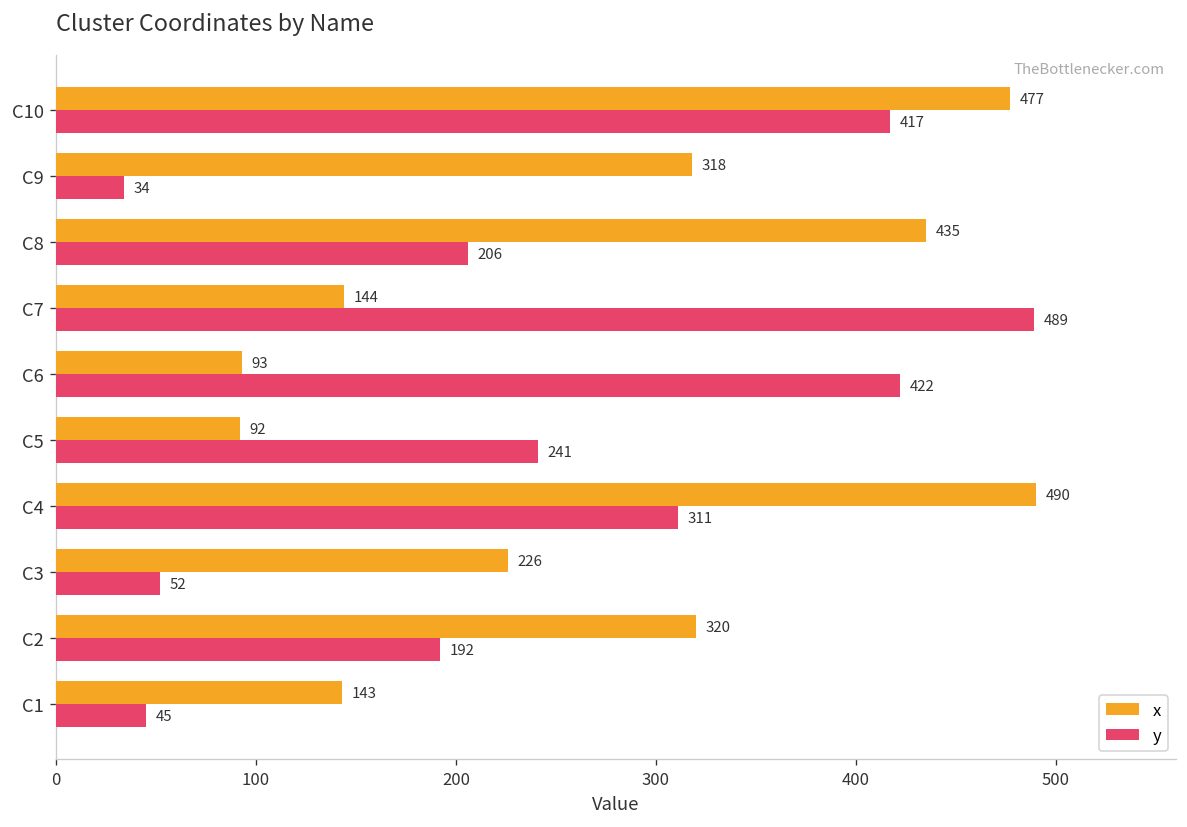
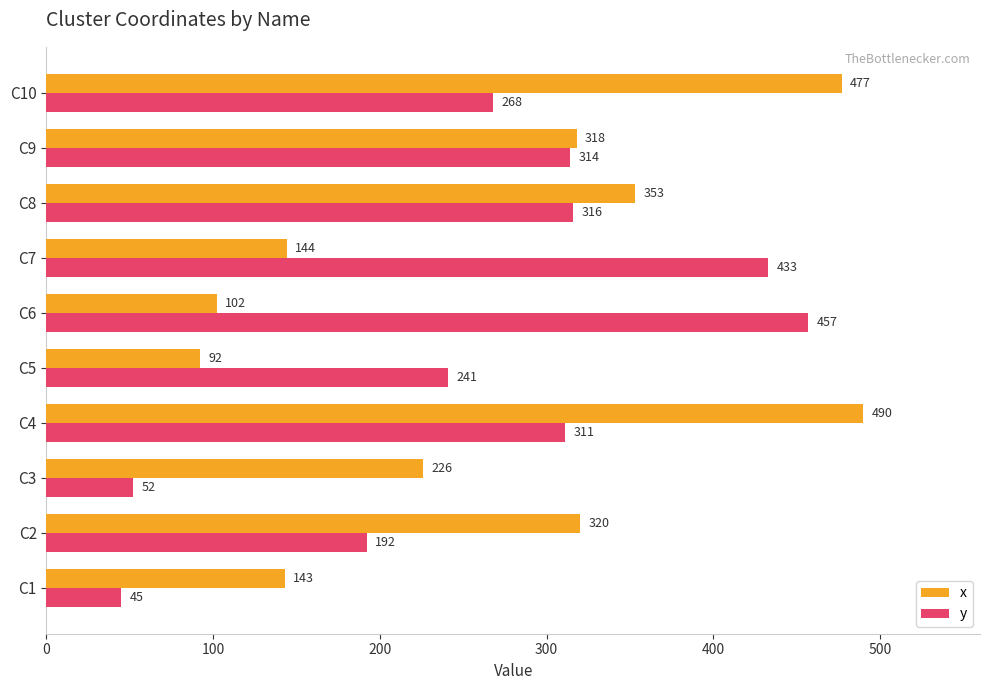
y, C10: 417 -> 268
y, C9: 34 -> 314
x, C8: 435 -> 353
y, C8: 206 -> 316
y, C7: 489 -> 433
x, C6: 93 -> 102
y, C6: 422 -> 457
